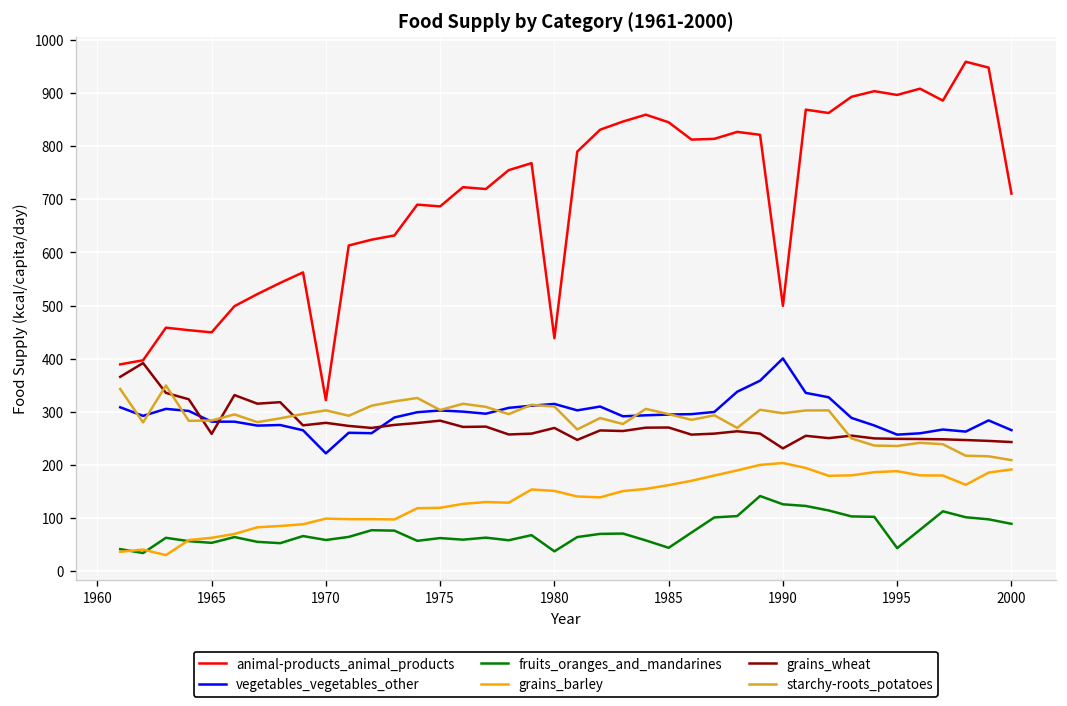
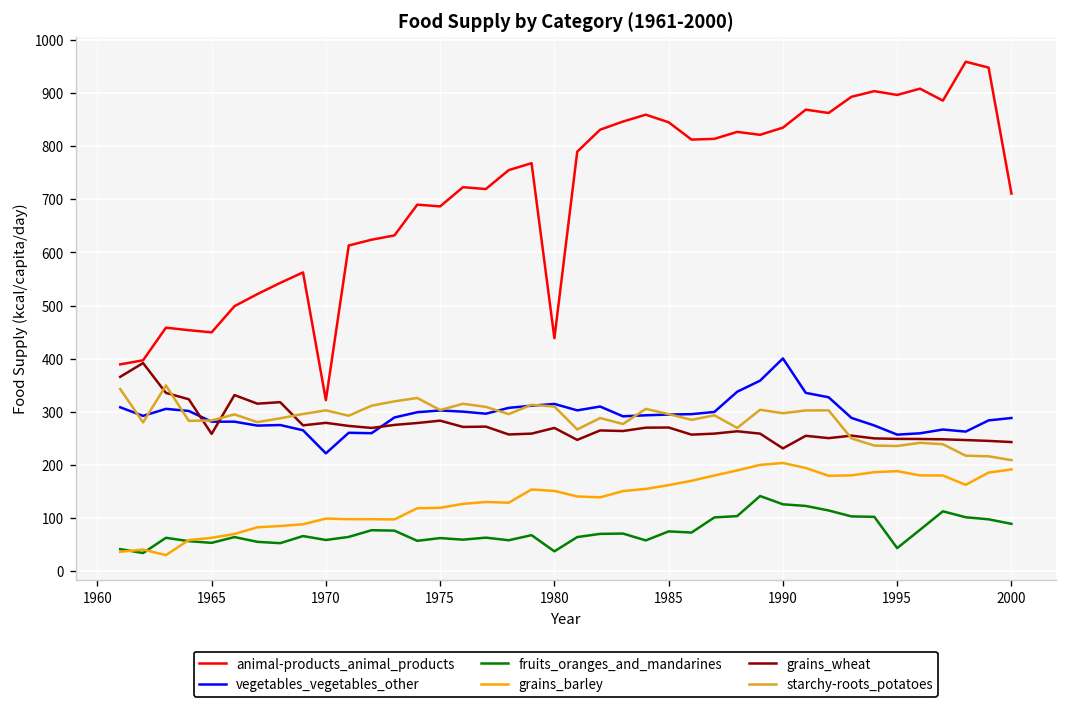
fruits_oranges_and_mandarines, 1985: 40 -> 70
animal-products_animal_products, 1990: 500 -> 840
vegetables_vegetables_other, 2000: 270 -> 290
